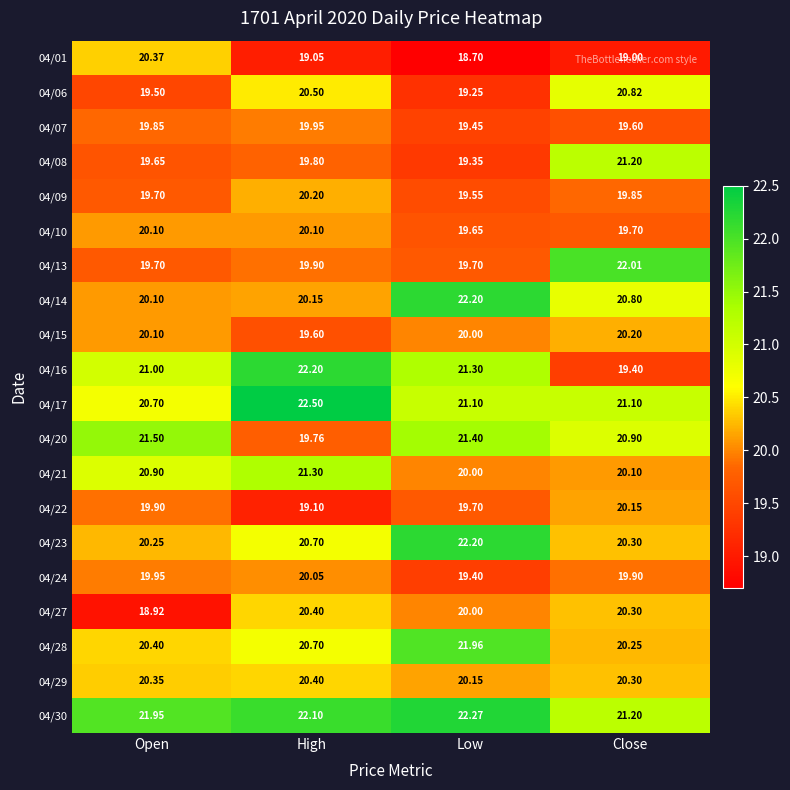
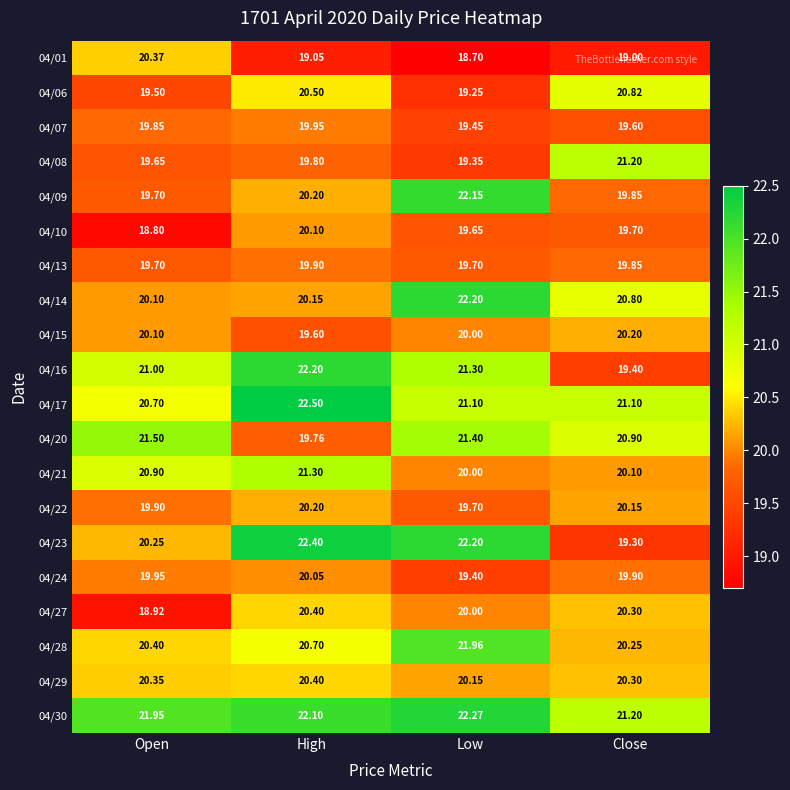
04/09, Low: 19.55 -> 22.15
04/10, Open: 20.10 -> 18.80
04/13, Close: 22.01 -> 19.85
04/22, High: 19.10 -> 20.20
04/23, High: 20.70 -> 22.40
04/23, Close: 20.30 -> 19.30
